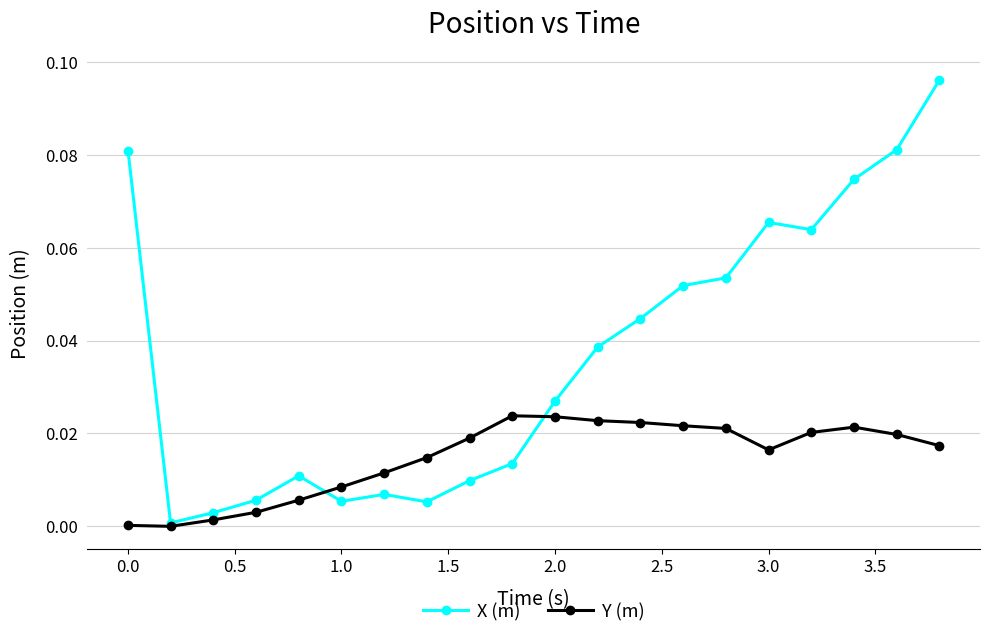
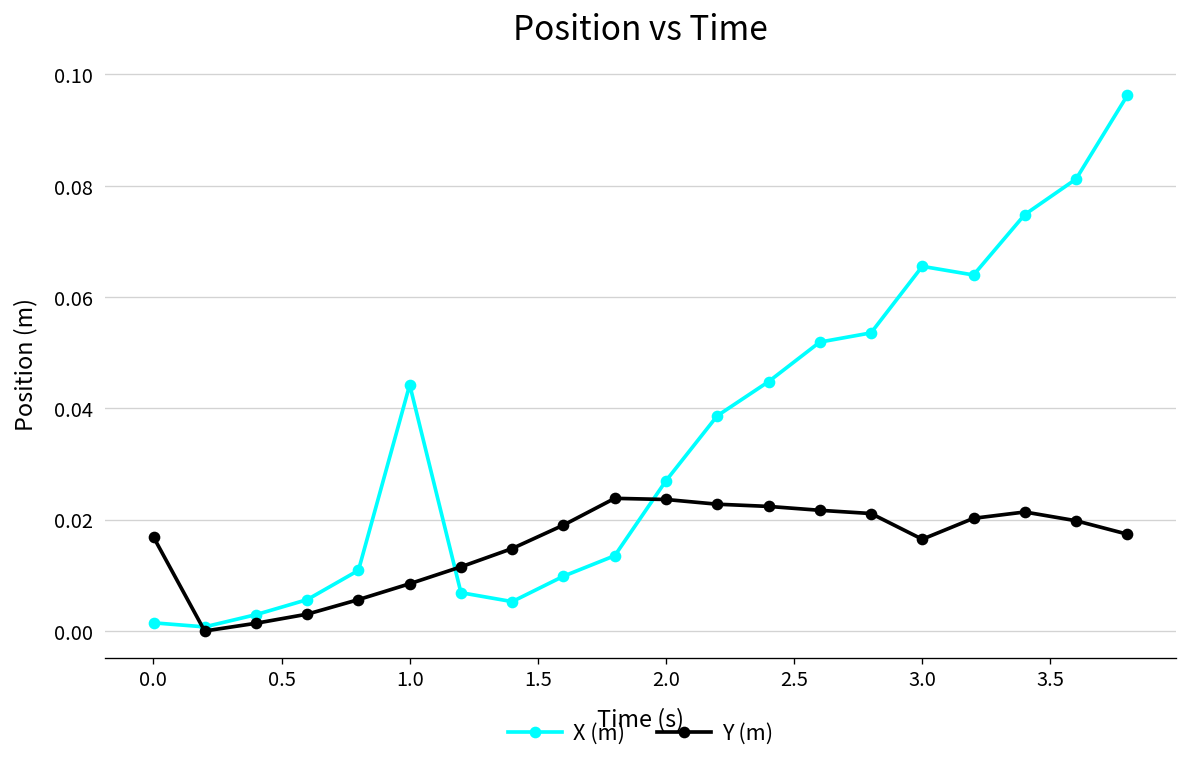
X (m), 0.0: 0.081 -> 0.001
Y (m), 0.0: 0.000 -> 0.017
X (m), 1.0: 0.005 -> 0.044
